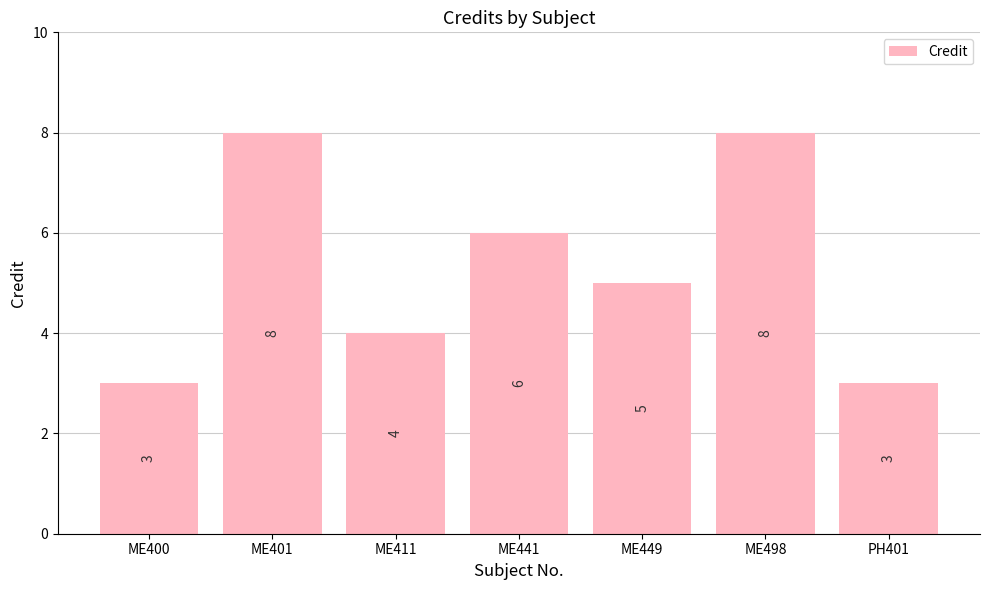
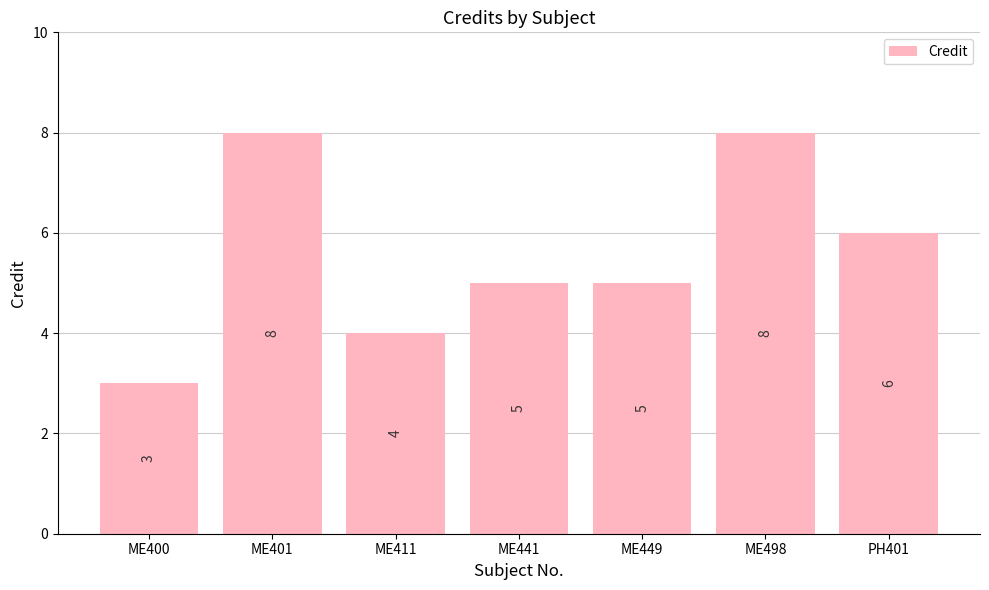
ME441: 6 -> 5
PH401: 3 -> 6
